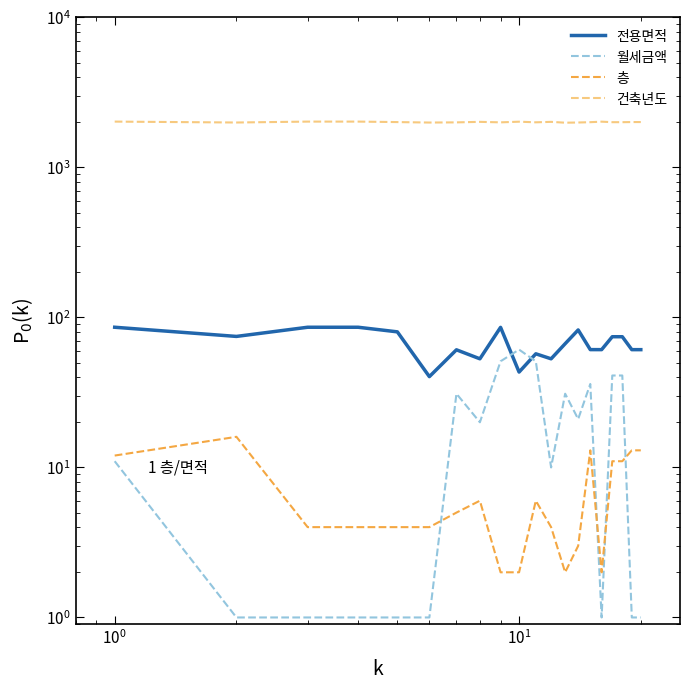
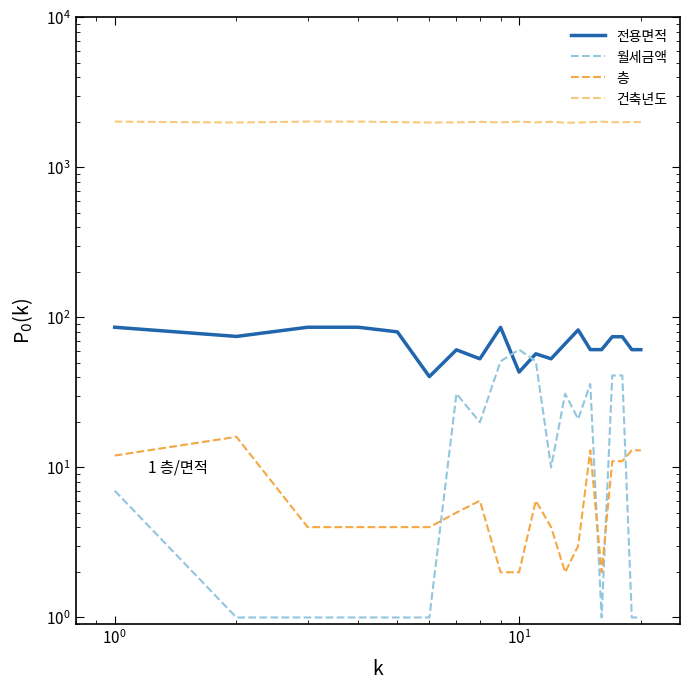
월세금액, 10^0: 11 -> 7
